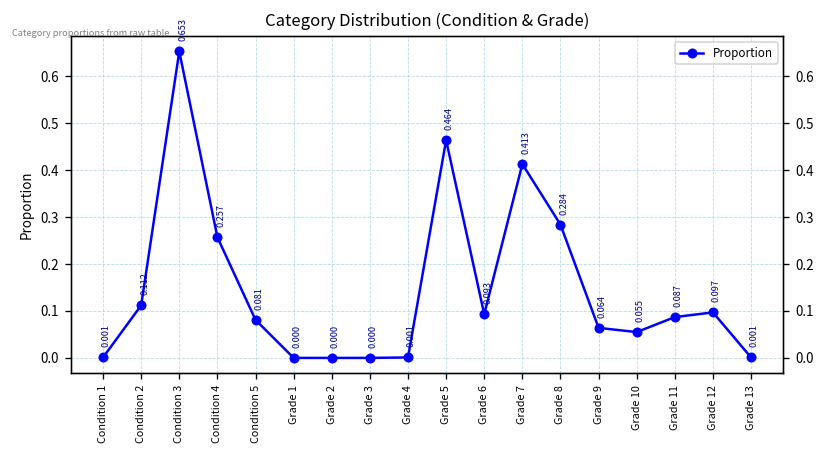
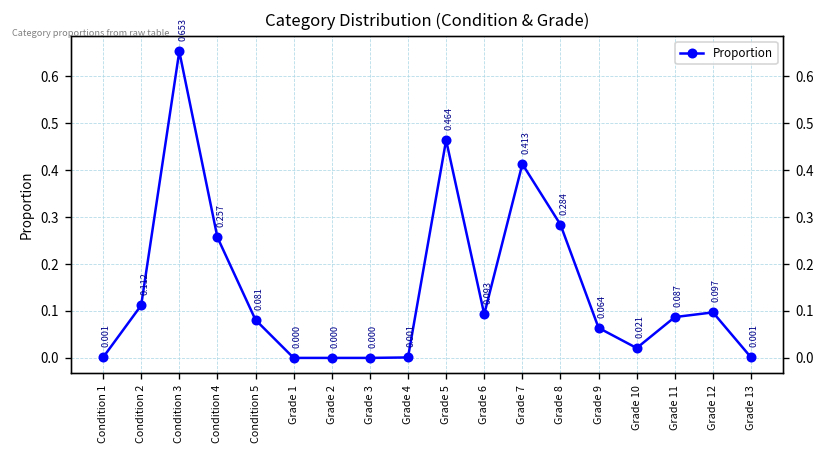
Grade 10: 0.055 -> 0.021
